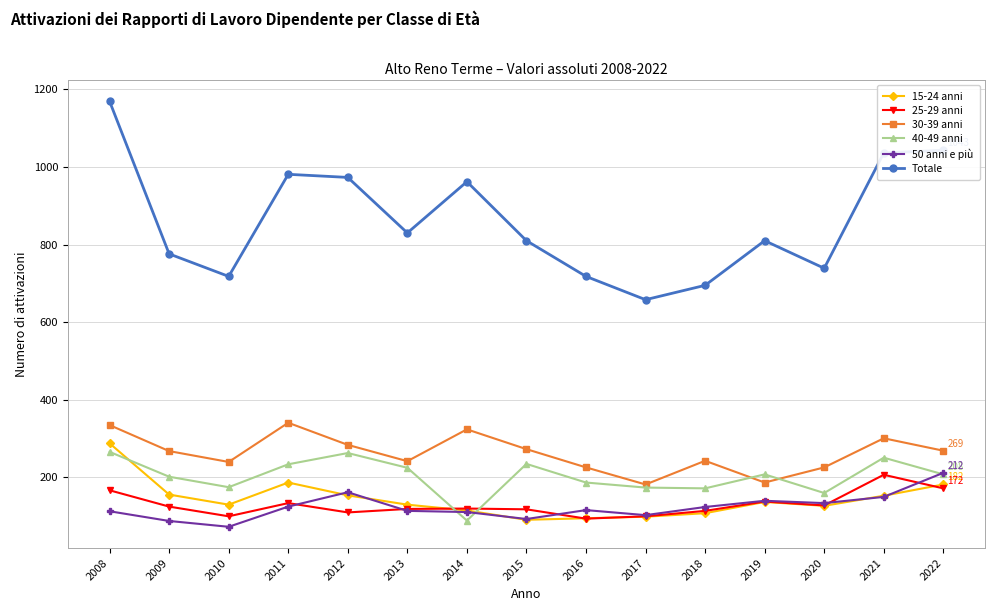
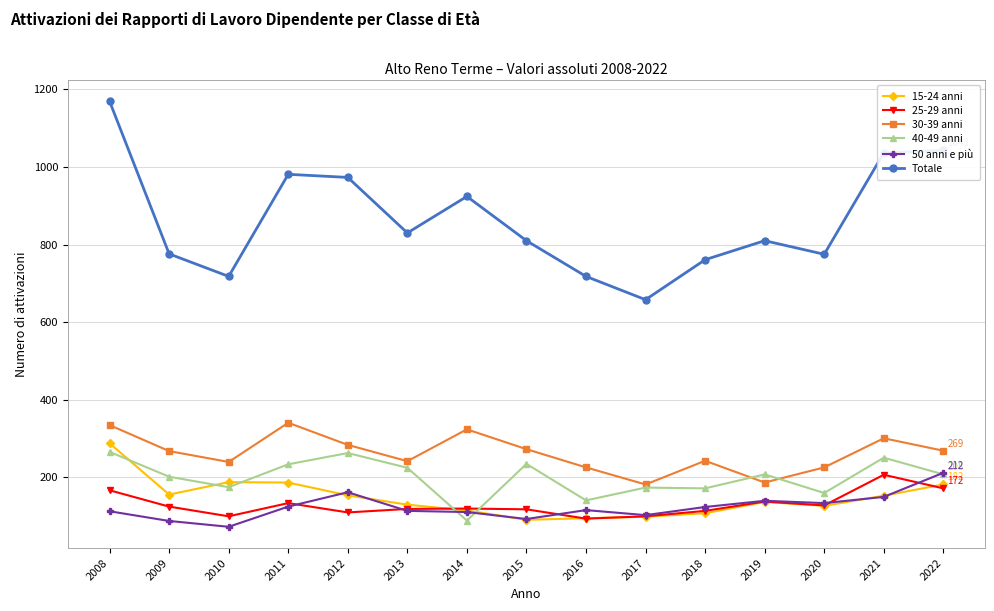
15-24 anni, 2010: 130 -> 190
Totale, 2014: 960 -> 920
40-49 anni, 2016: 190 -> 140
Totale, 2018: 700 -> 760
Totale, 2020: 740 -> 780
